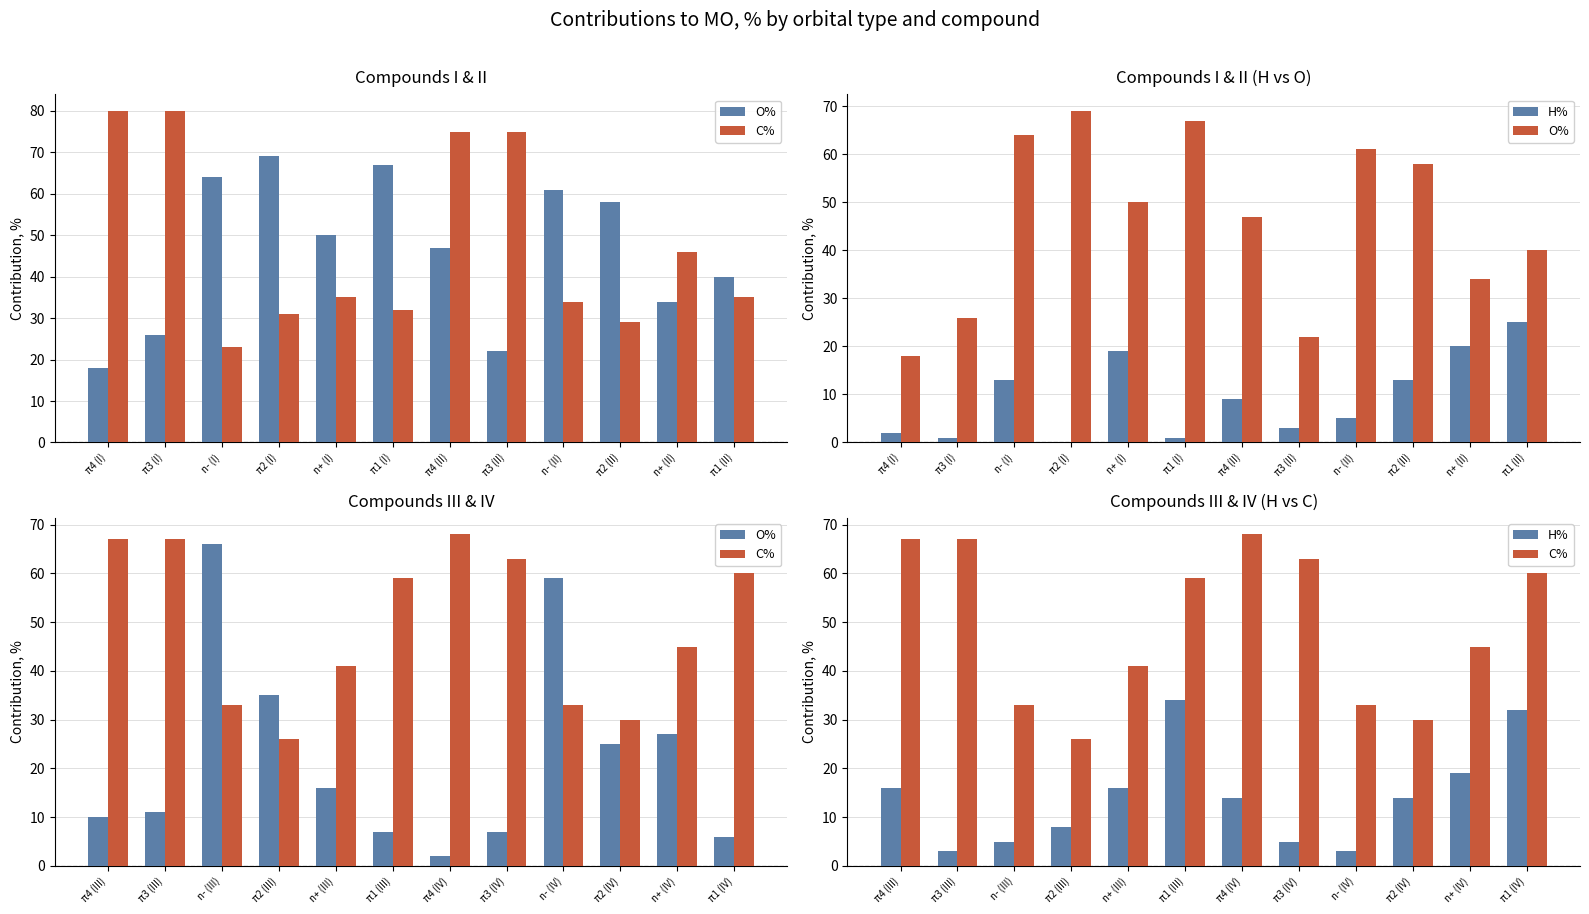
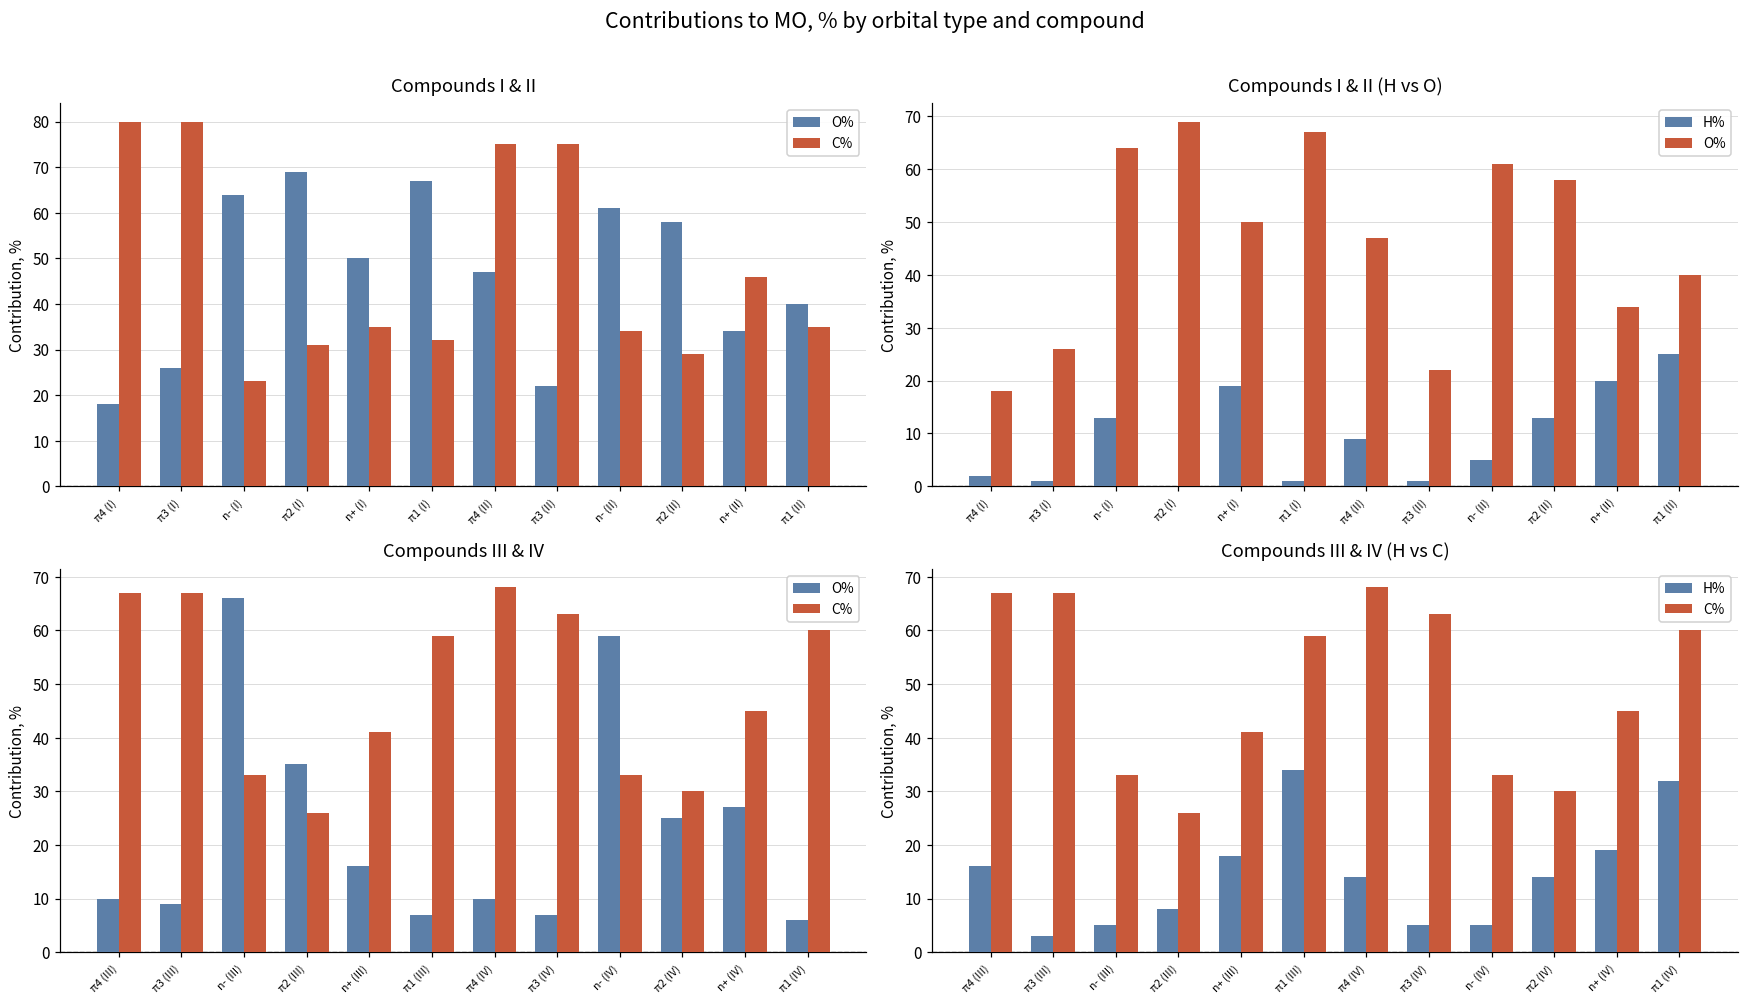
Compounds I & II (H vs O), H%, π3 (II): 3 -> 1
Compounds III & IV, O%, π3 (III): 11 -> 9
Compounds III & IV, O%, π4 (IV): 2 -> 10
Compounds III & IV (H vs C), H%, n+ (III): 16 -> 18
Compounds III & IV (H vs C), H%, n- (IV): 3 -> 5
